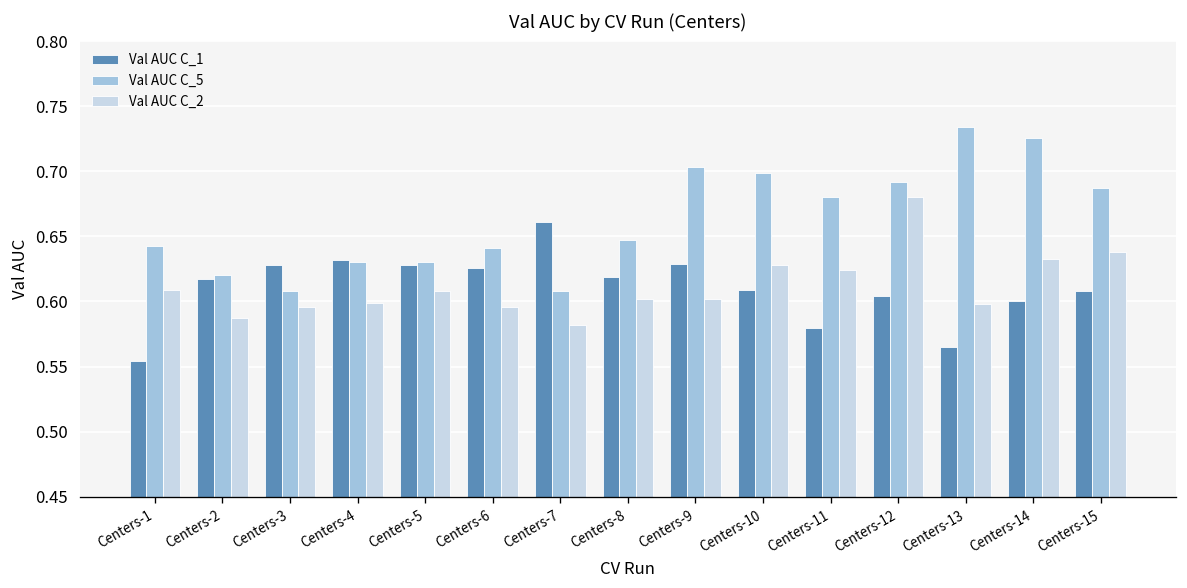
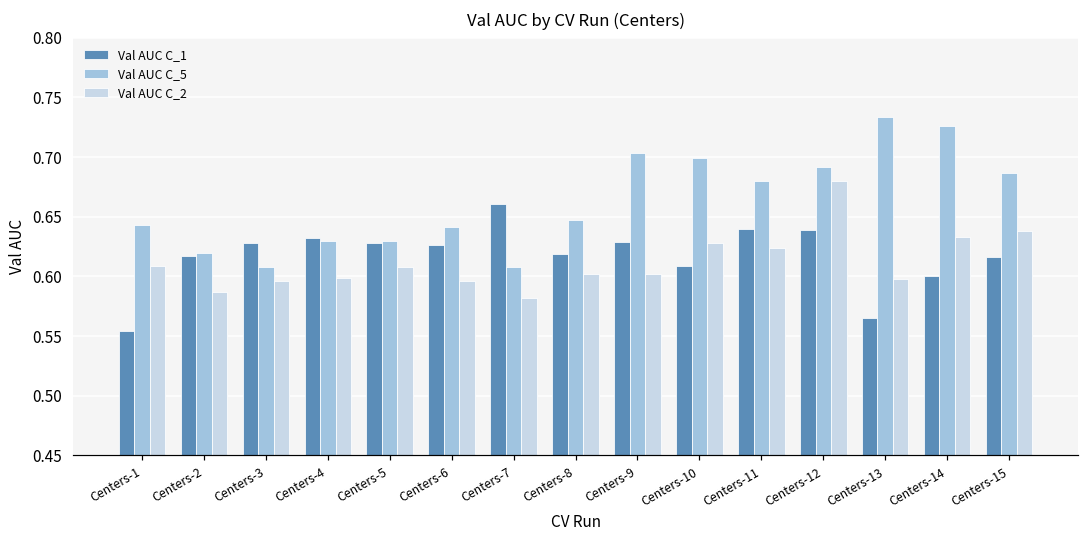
Val AUC C_1, Centers-11: 0.58 -> 0.64
Val AUC C_1, Centers-12: 0.604 -> 0.639
Val AUC C_1, Centers-15: 0.608 -> 0.616
